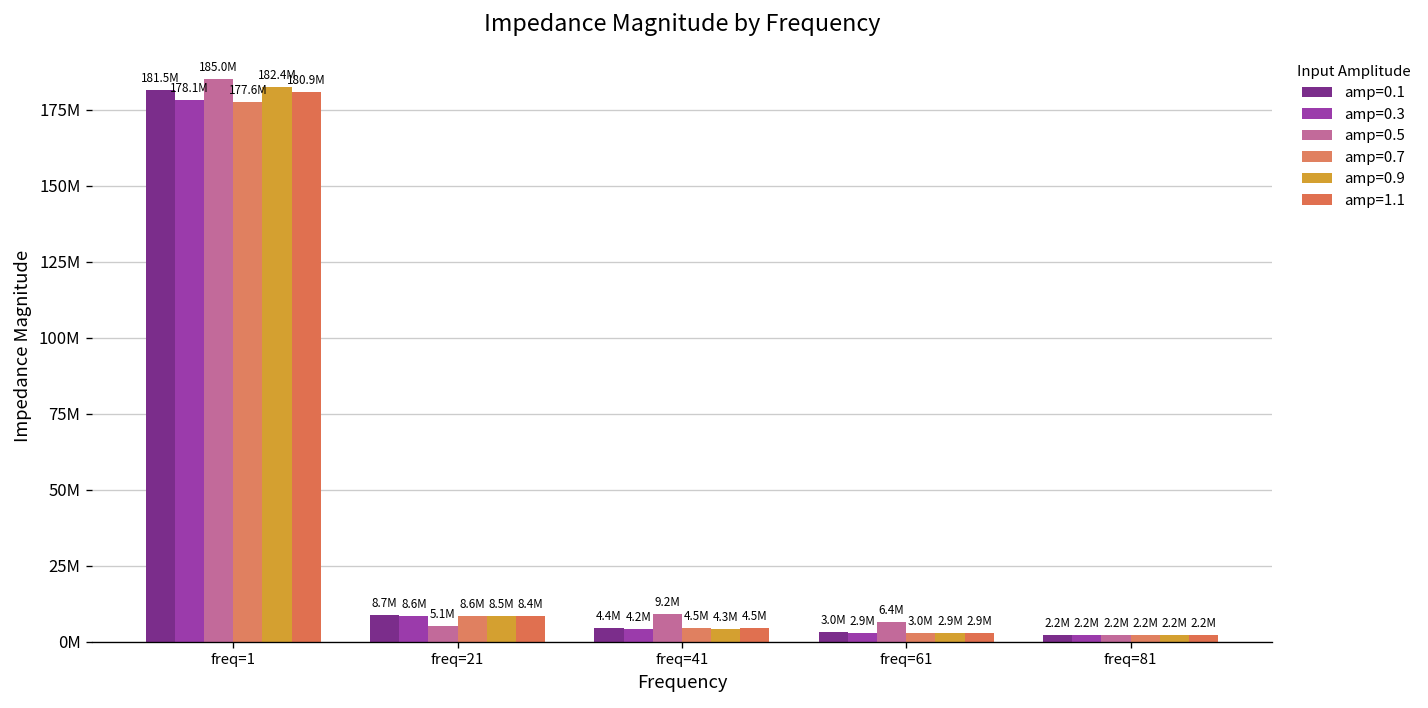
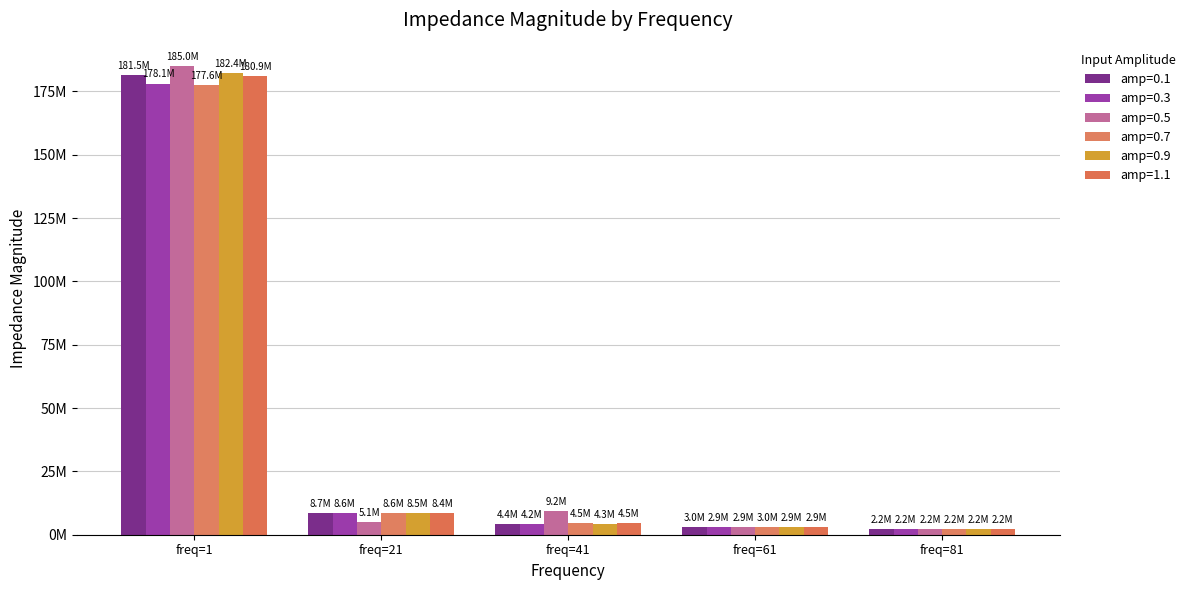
amp=0.5, freq=61: 6.4M -> 2.9M
